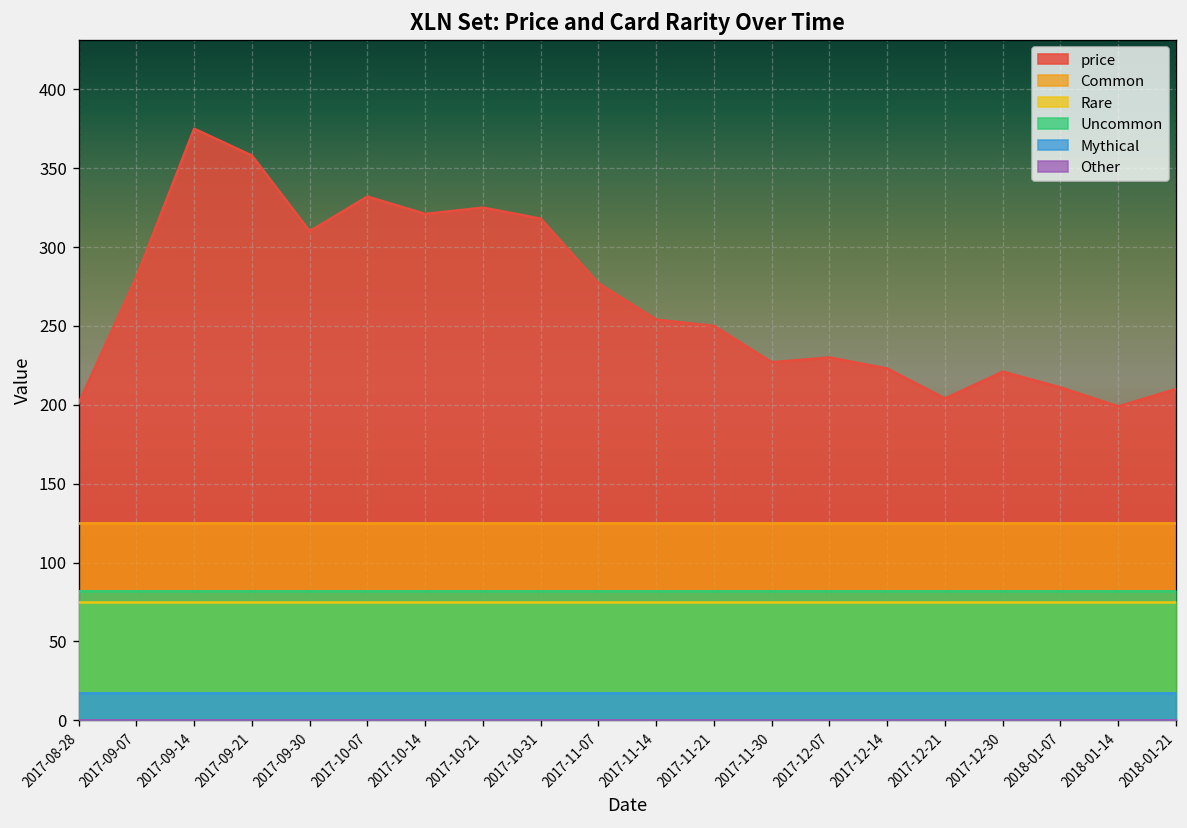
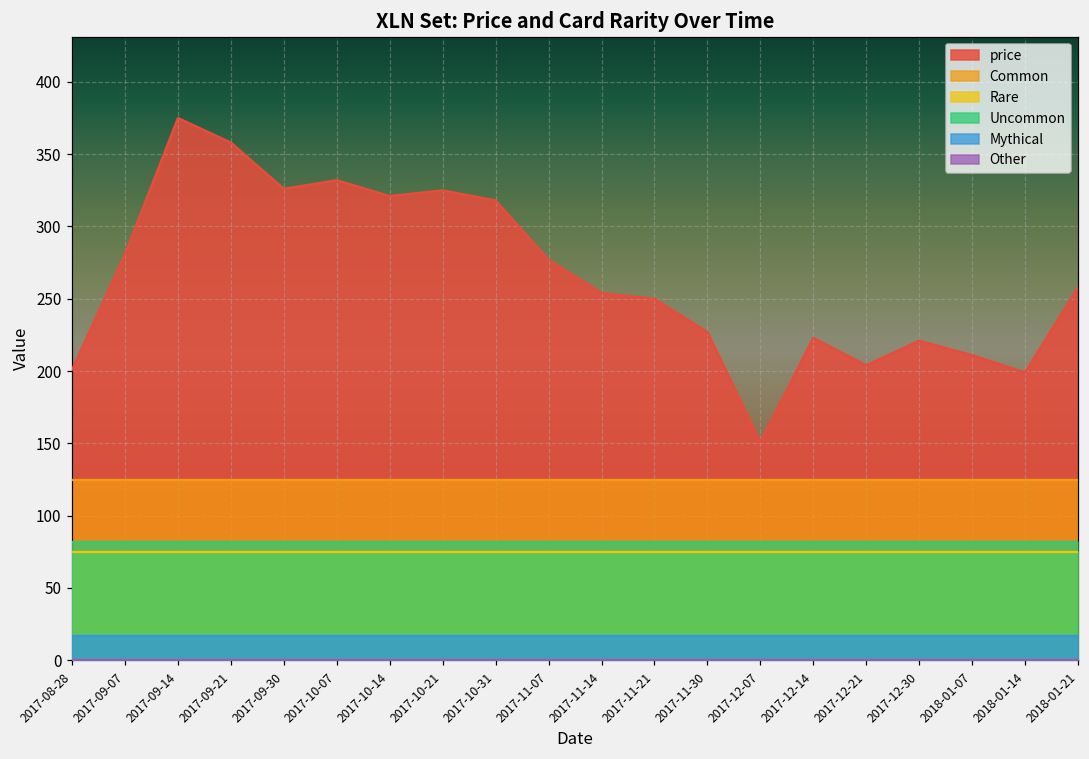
price, 2017-09-30: 310 -> 326
price, 2017-12-07: 230 -> 151
price, 2018-01-21: 210 -> 258
